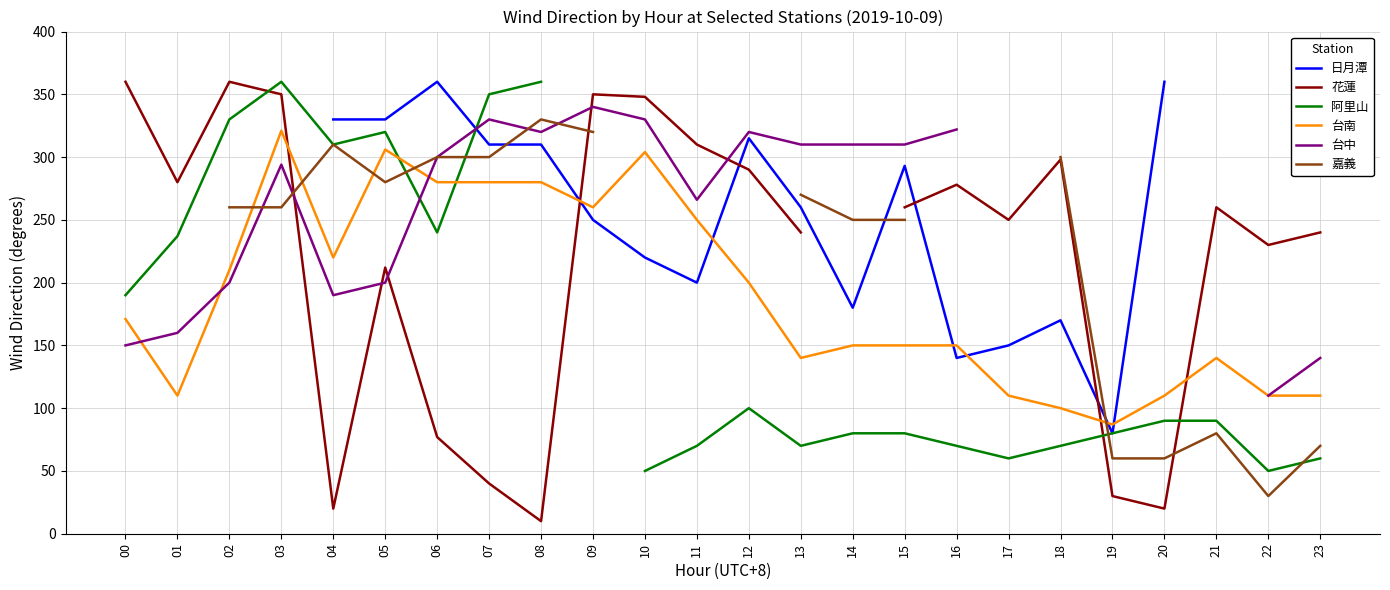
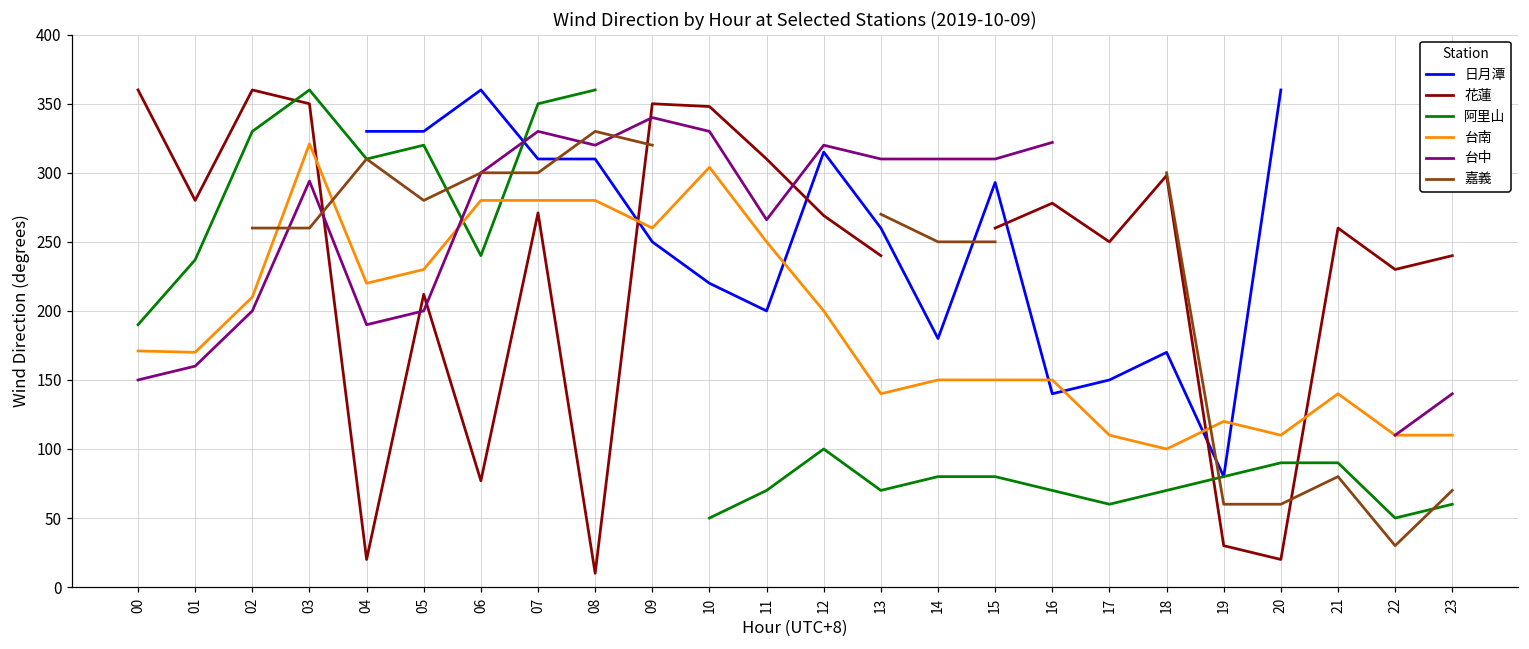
台南, 01: 110 -> 170
台南, 05: 306 -> 230
花蓮, 07: 40 -> 271
花蓮, 12: 290 -> 269
台南, 19: 87 -> 120
